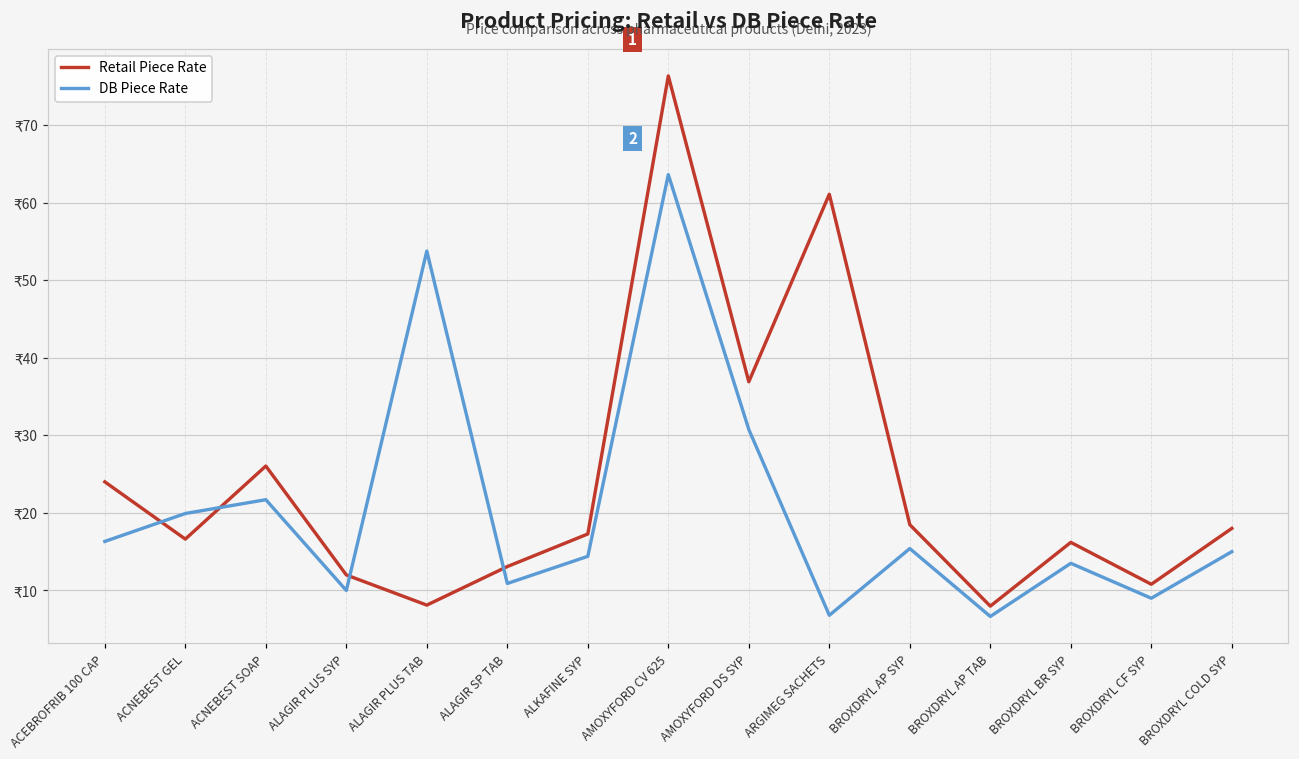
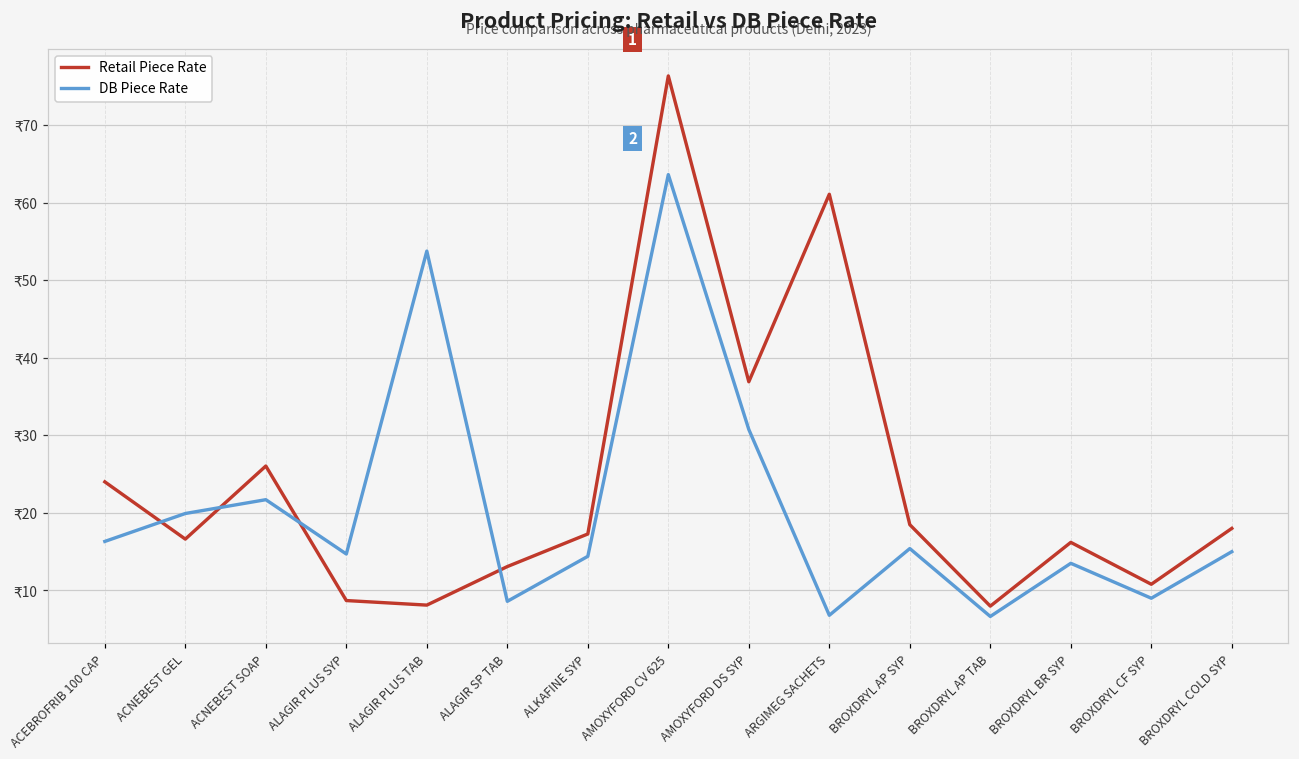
Retail Piece Rate, ALAGIR PLUS SYP: ₹12 -> ₹9
DB Piece Rate, ALAGIR PLUS SYP: ₹10 -> ₹15
DB Piece Rate, ALAGIR SP TAB: ₹11 -> ₹9
